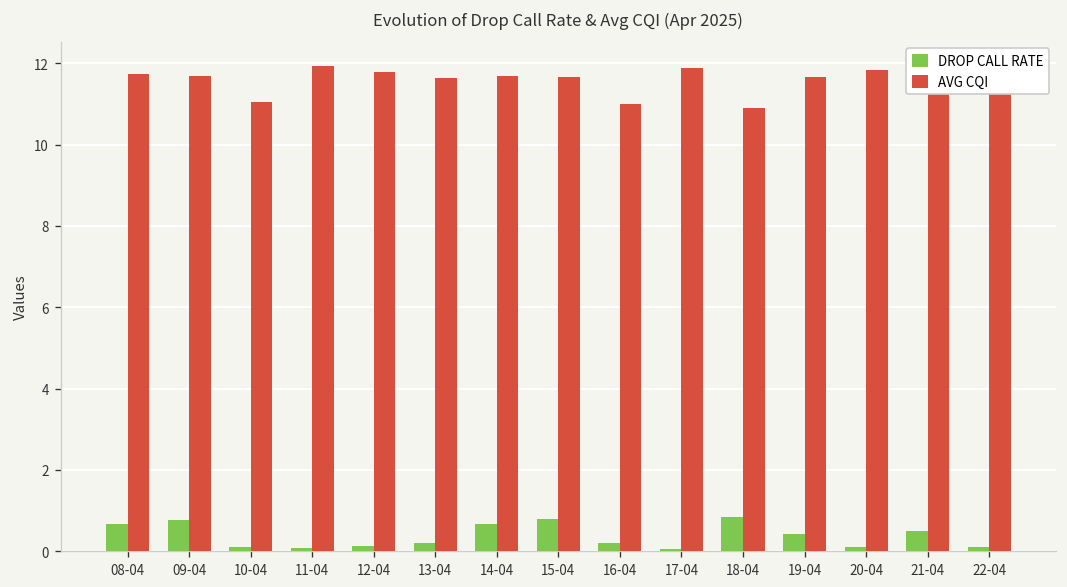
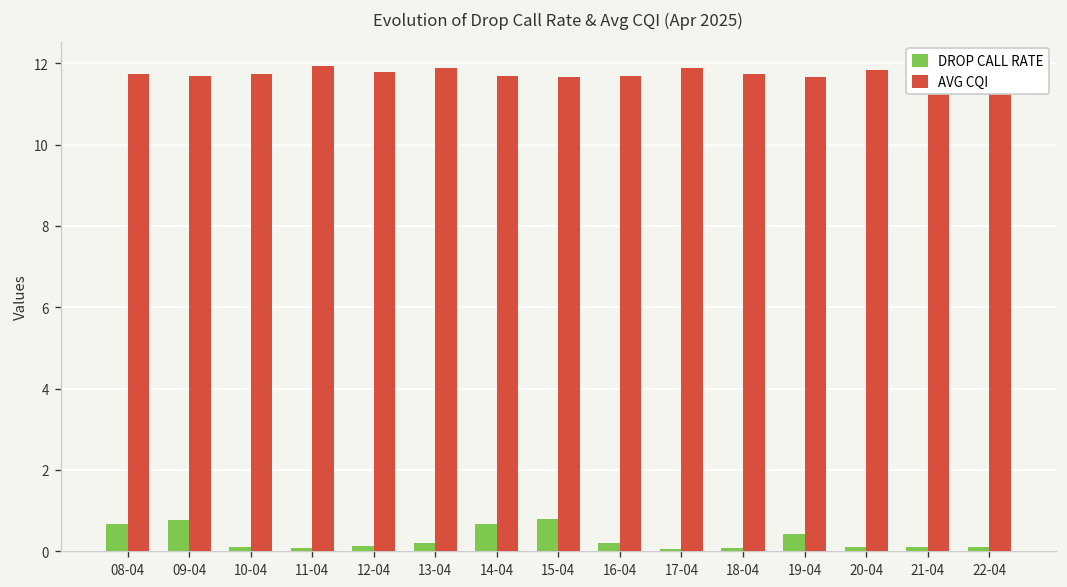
AVG CQI, 10-04: 11.0 -> 11.7
AVG CQI, 13-04: 11.6 -> 11.9
AVG CQI, 16-04: 11.0 -> 11.7
DROP CALL RATE, 18-04: 0.8 -> 0.1
AVG CQI, 18-04: 10.9 -> 11.7
DROP CALL RATE, 21-04: 0.5 -> 0.1
